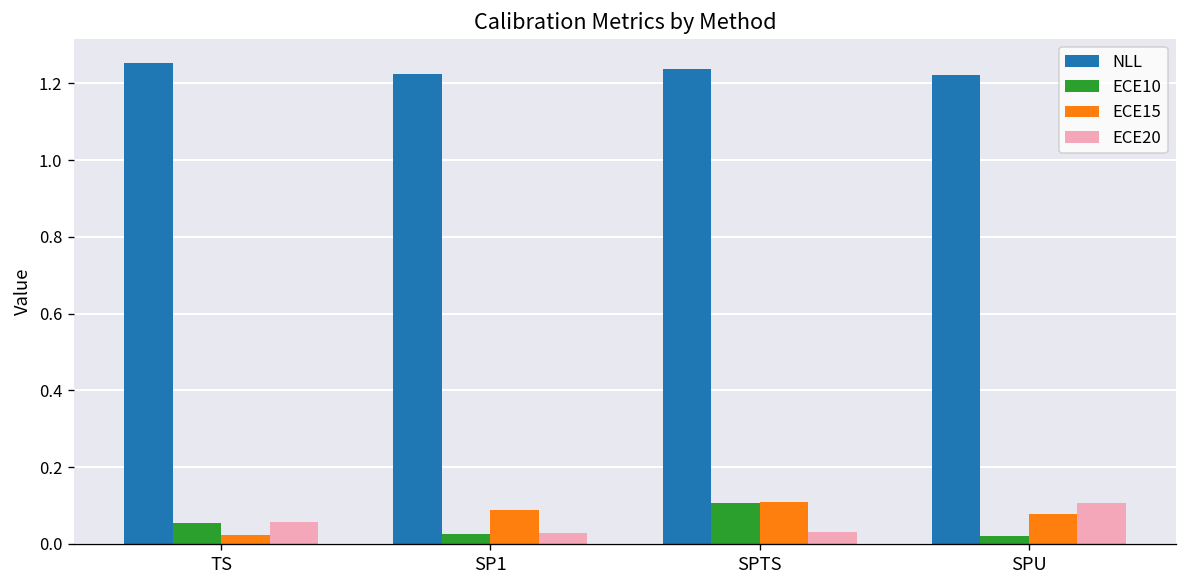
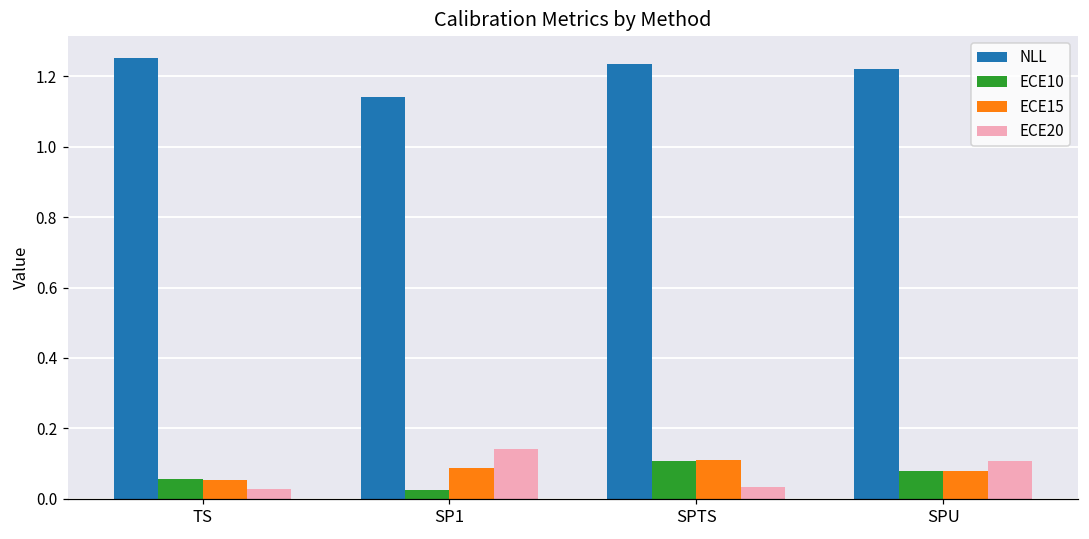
ECE15, TS: 0.02 -> 0.05
ECE20, TS: 0.06 -> 0.03
NLL, SP1: 1.22 -> 1.14
ECE20, SP1: 0.03 -> 0.14
ECE10, SPU: 0.02 -> 0.08
